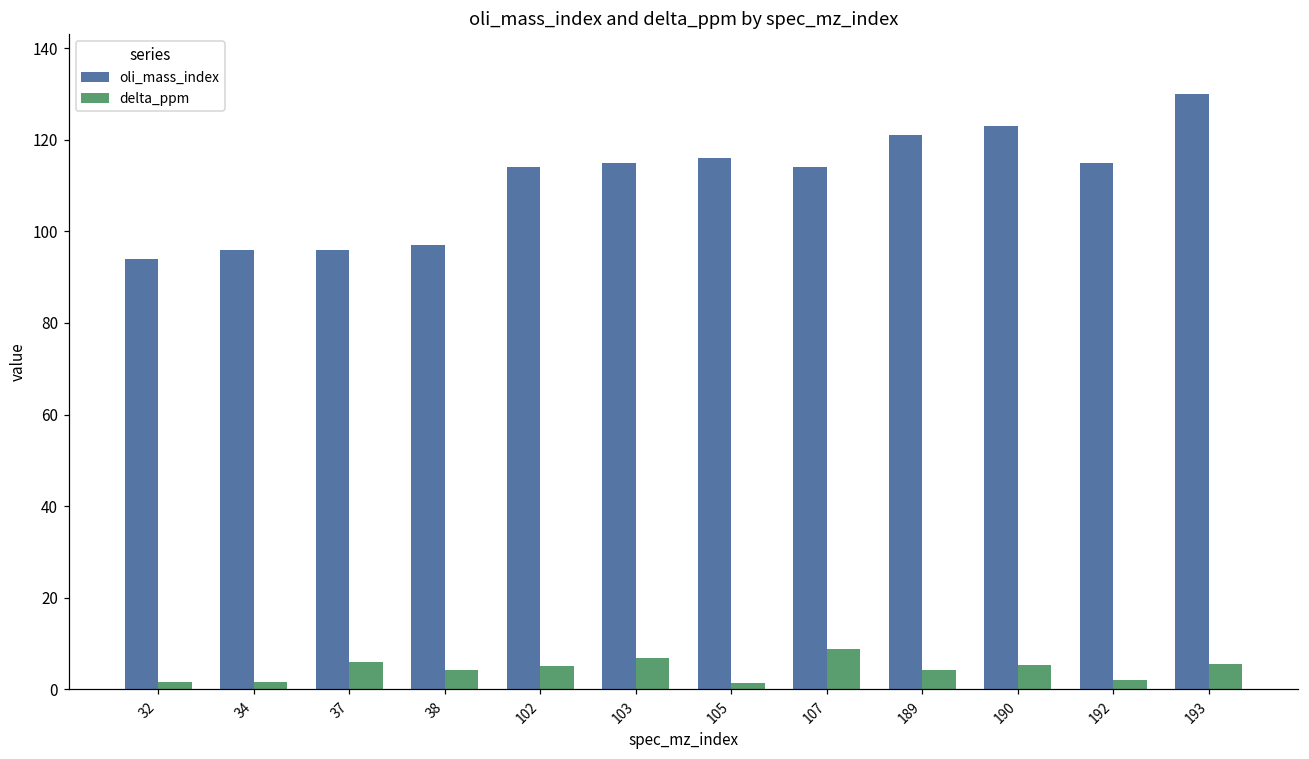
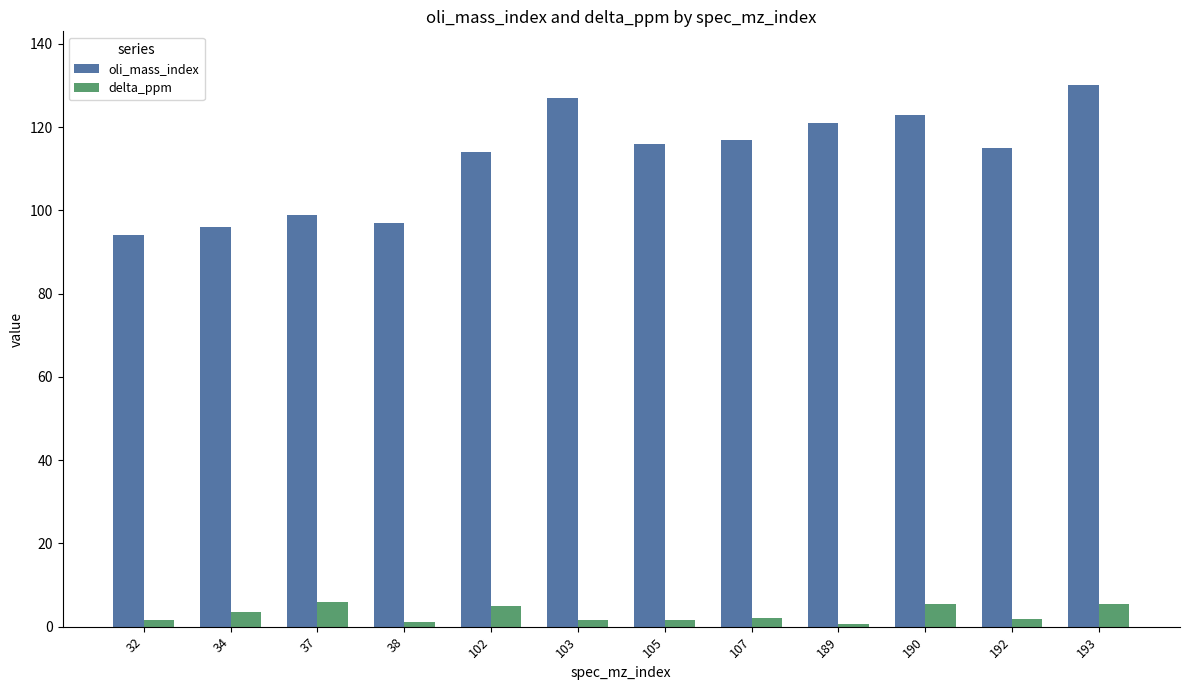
delta_ppm, 34: 2 -> 3
oli_mass_index, 37: 96 -> 99
delta_ppm, 38: 4 -> 1
oli_mass_index, 103: 115 -> 127
delta_ppm, 103: 7 -> 2
oli_mass_index, 107: 114 -> 117
delta_ppm, 107: 9 -> 2
delta_ppm, 189: 4 -> 1
